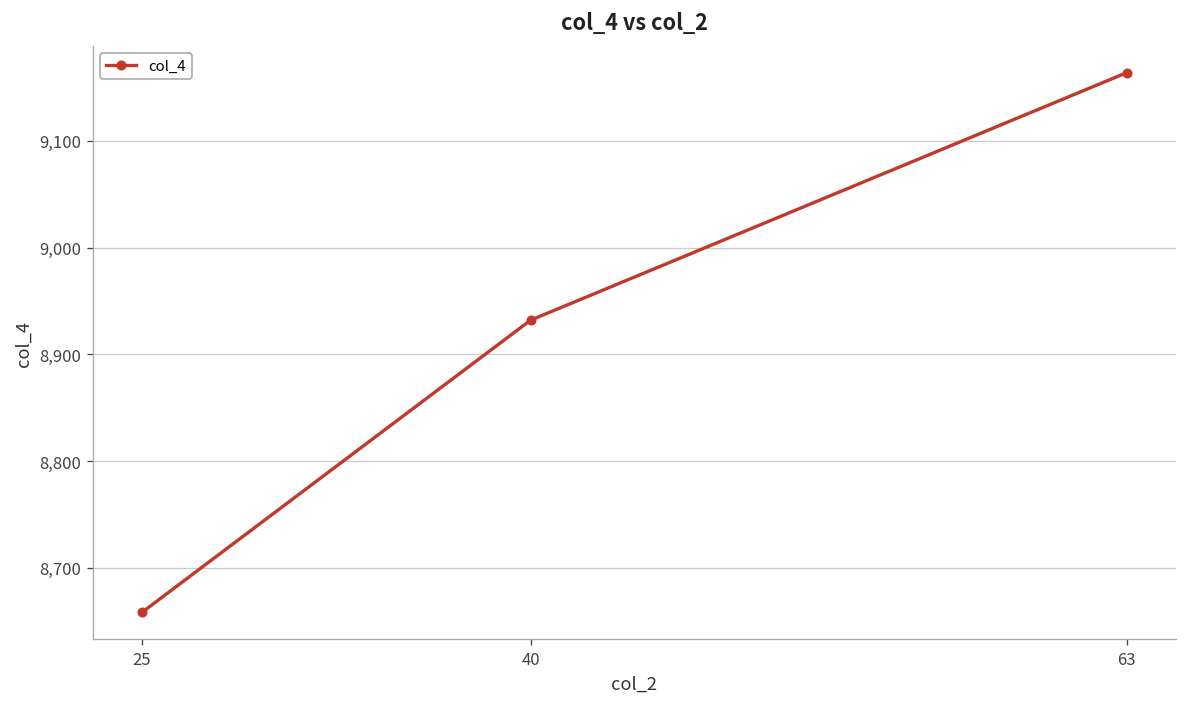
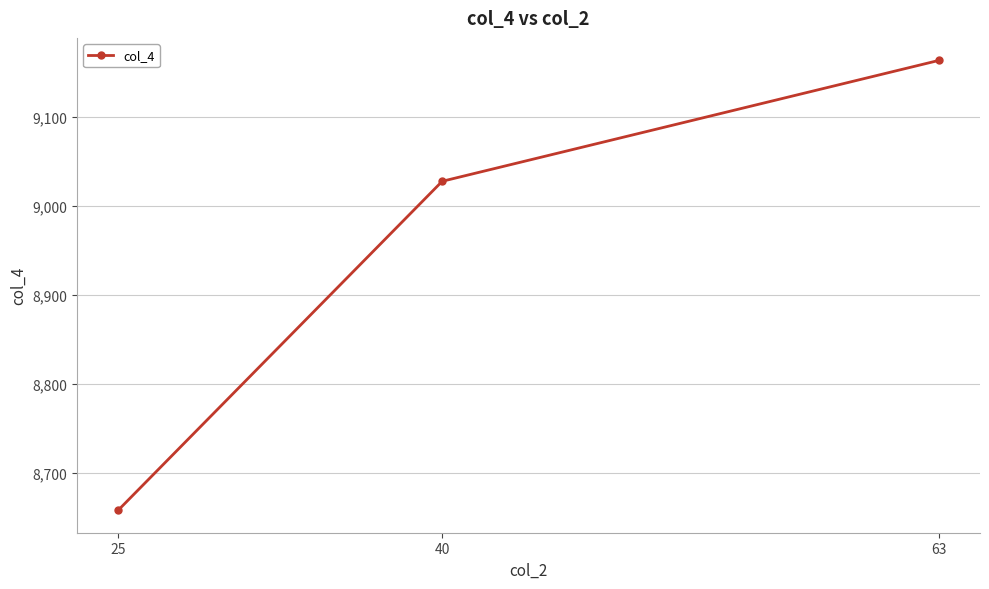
40: 8,930 -> 9,030
